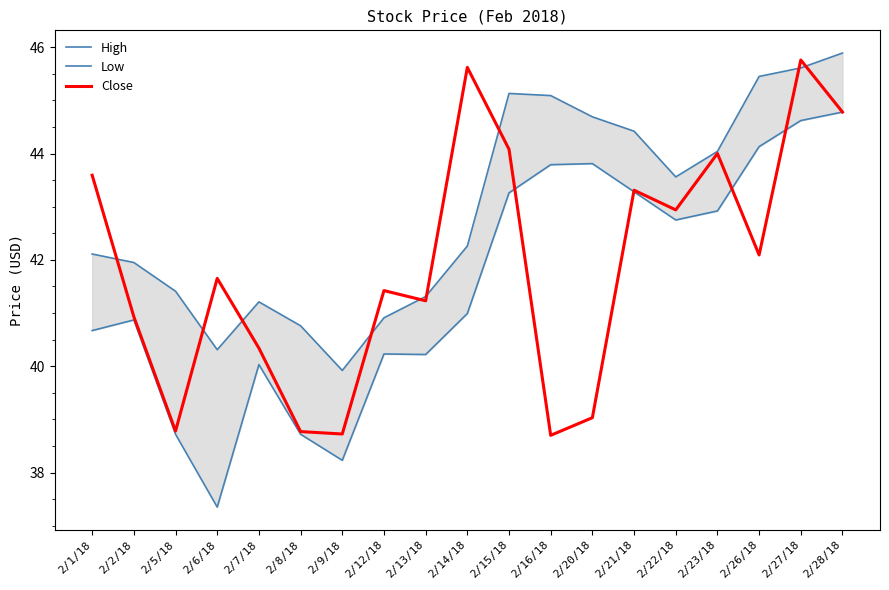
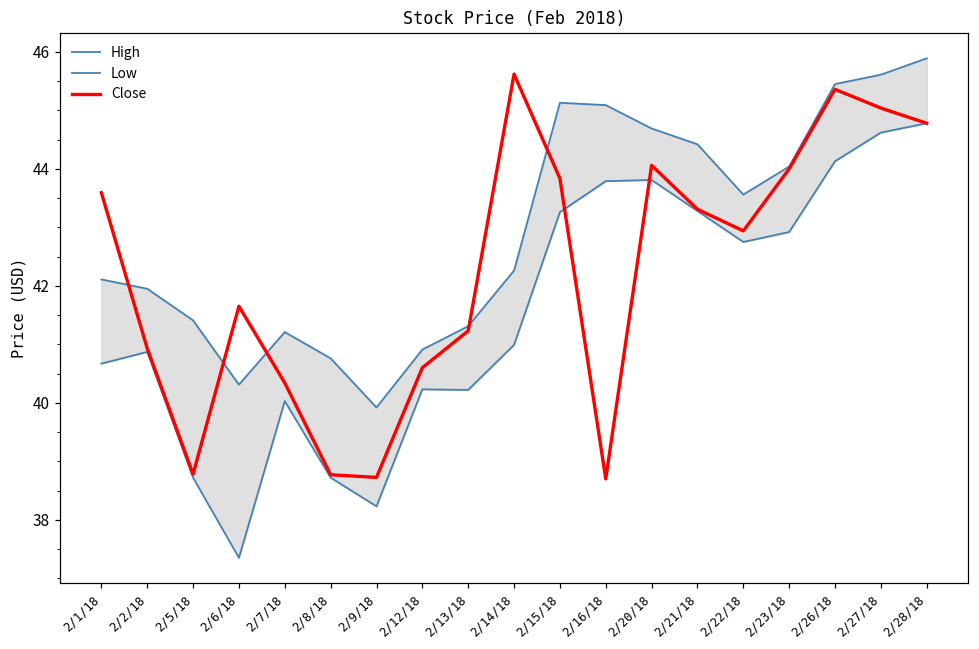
Close, 2/12/18: 41.4 -> 40.6
Close, 2/15/18: 44.1 -> 43.8
Close, 2/20/18: 39.0 -> 44.1
Close, 2/26/18: 42.1 -> 45.4
Close, 2/27/18: 45.8 -> 45.0
